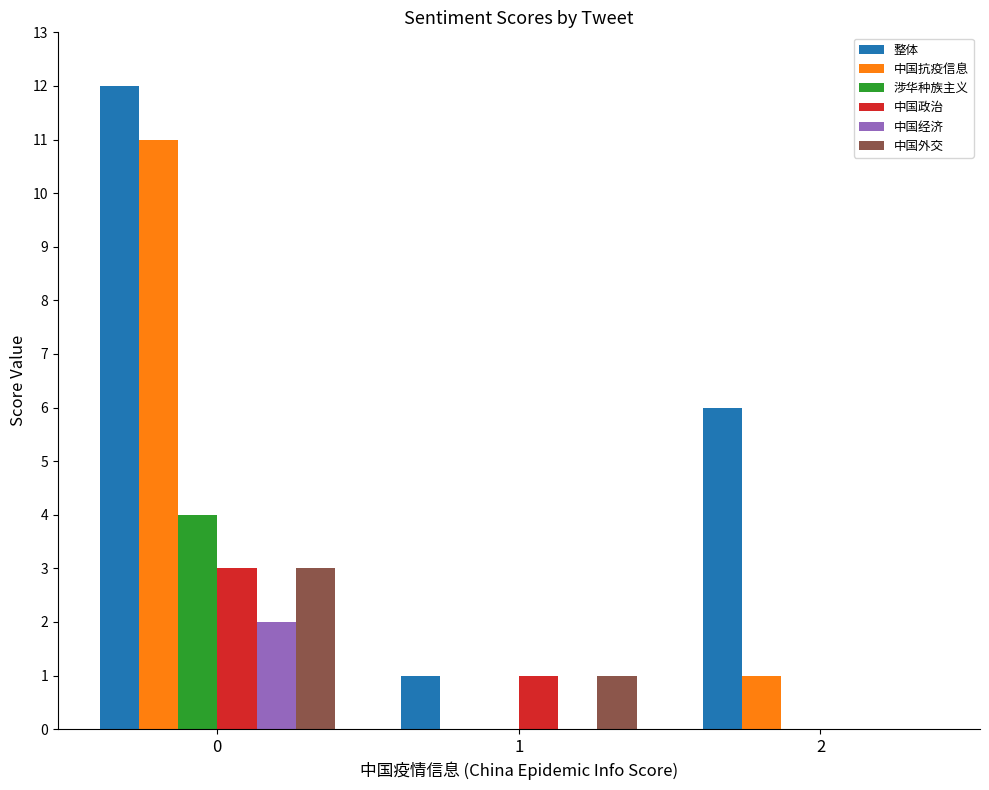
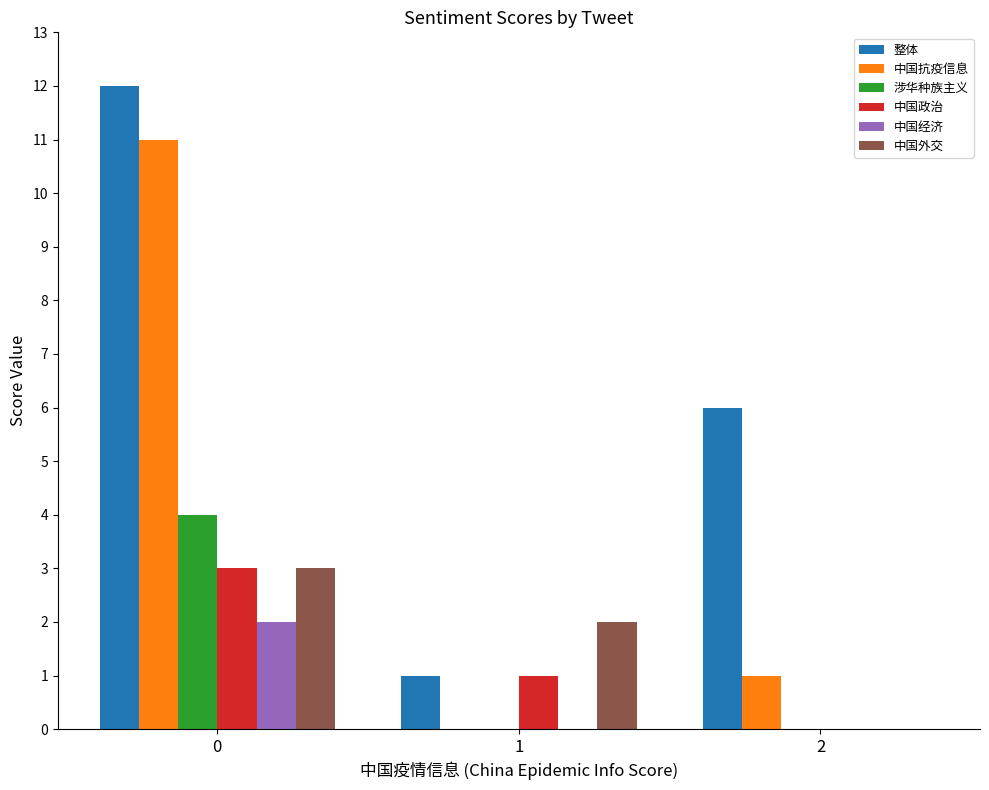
中国外交, 1: 1 -> 2
